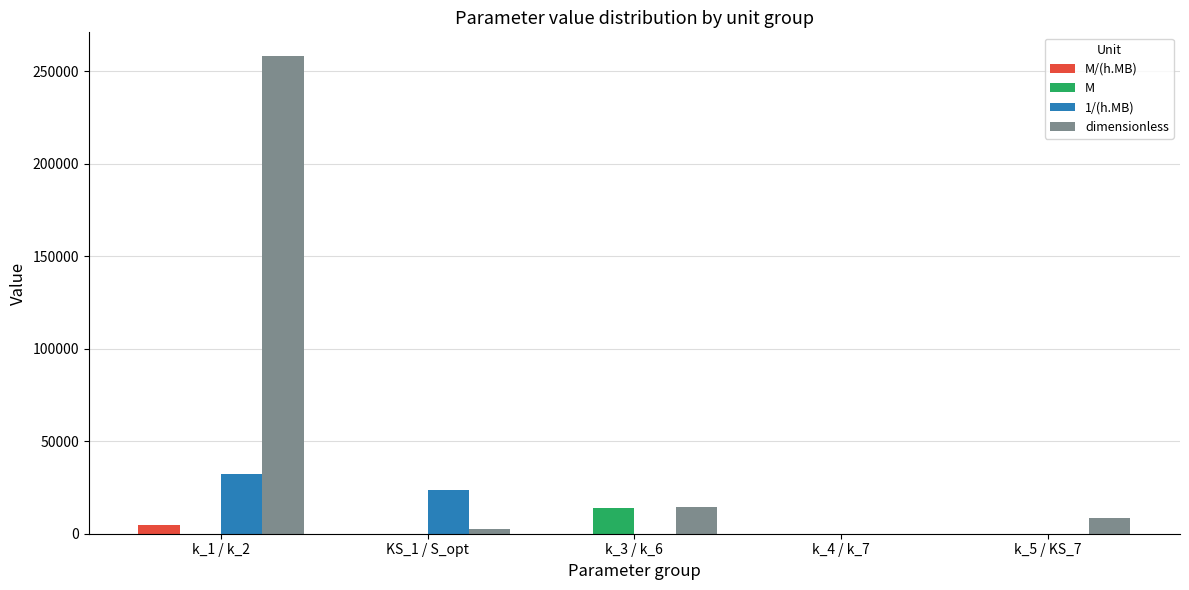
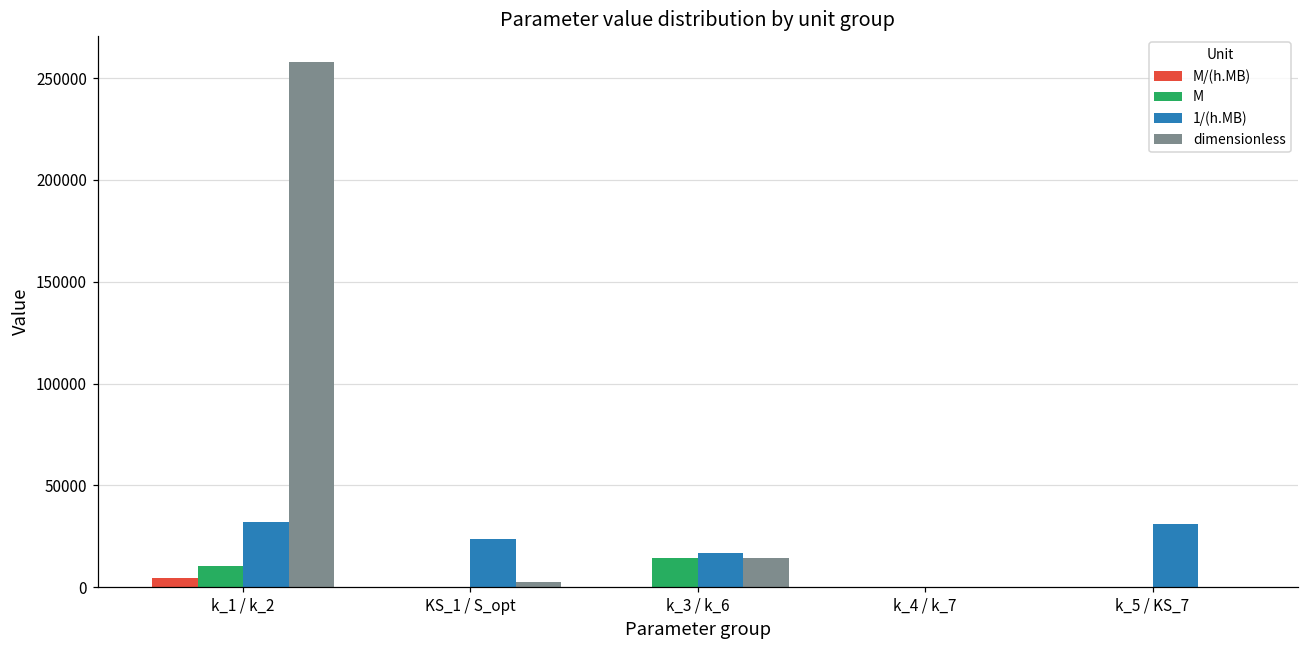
M, k_1 / k_2: 0 -> 11000
1/(h.MB), k_3 / k_6: 0 -> 17000
1/(h.MB), k_5 / KS_7: 0 -> 31000
dimensionless, k_5 / KS_7: 8000 -> 0
